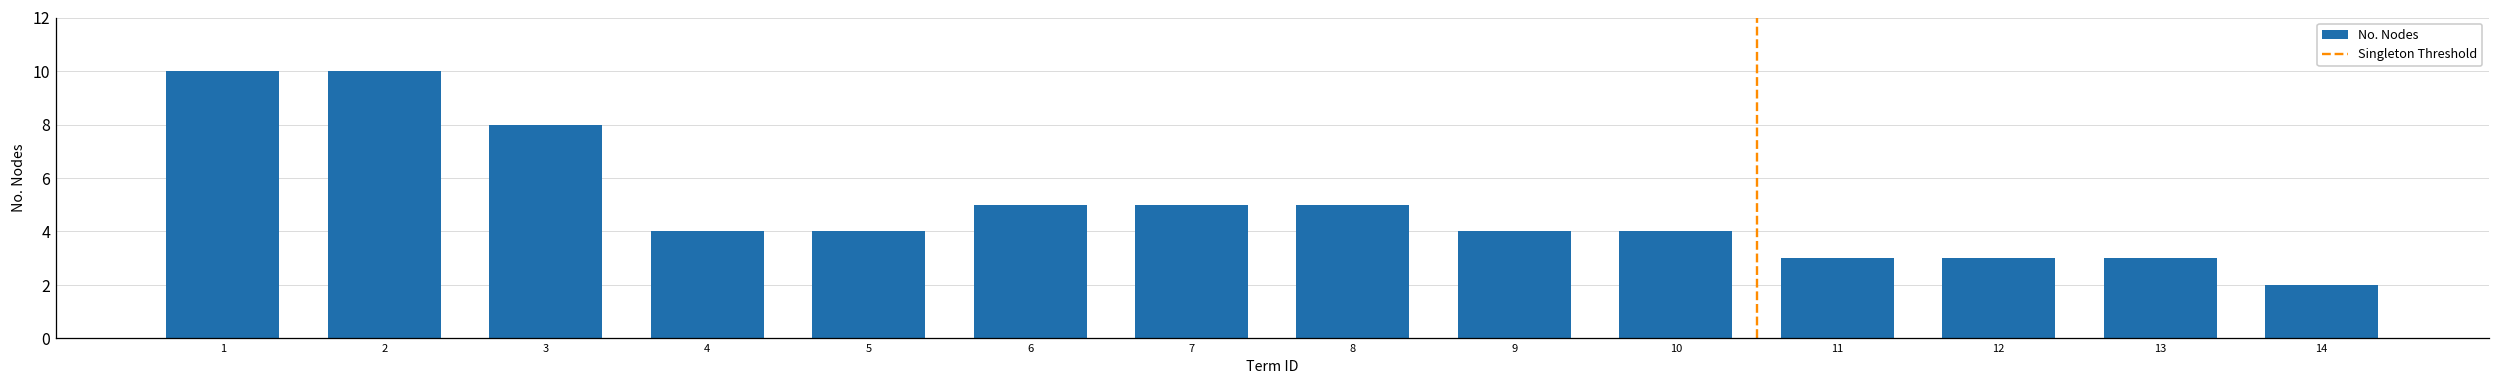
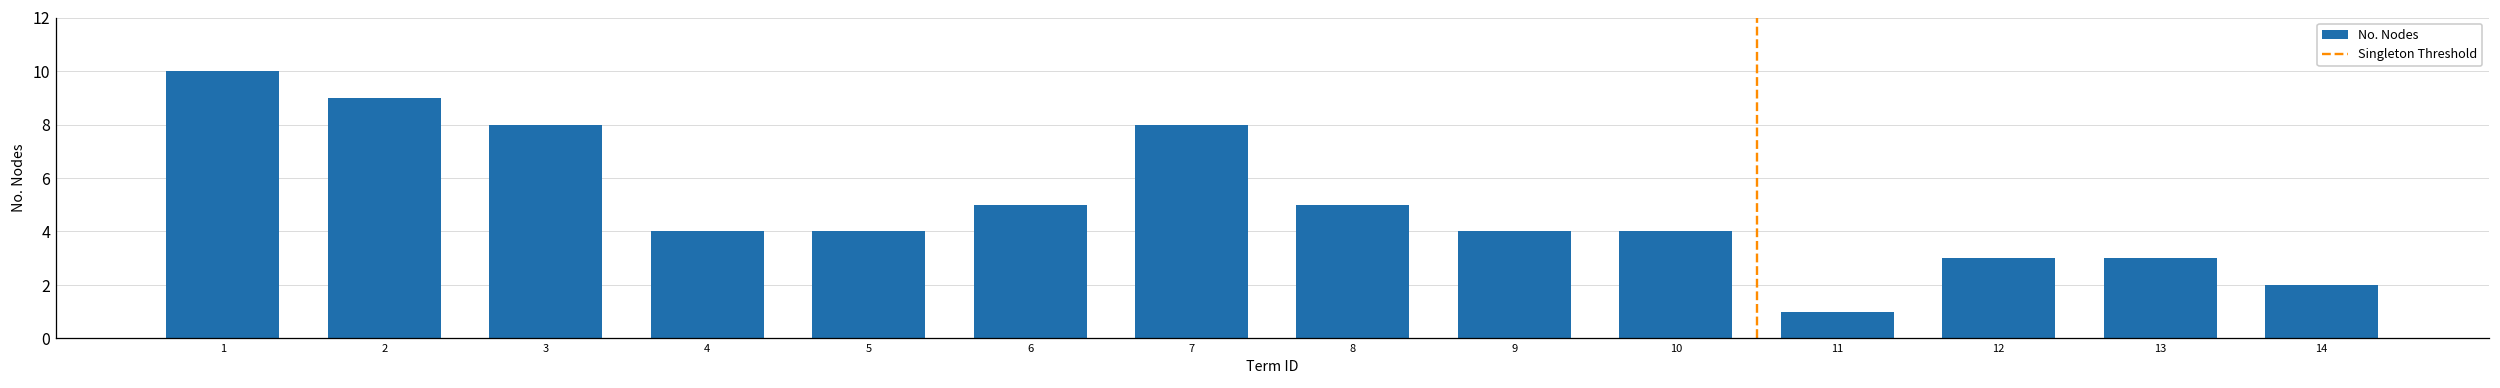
2: 10 -> 9
7: 5 -> 8
11: 3 -> 1
